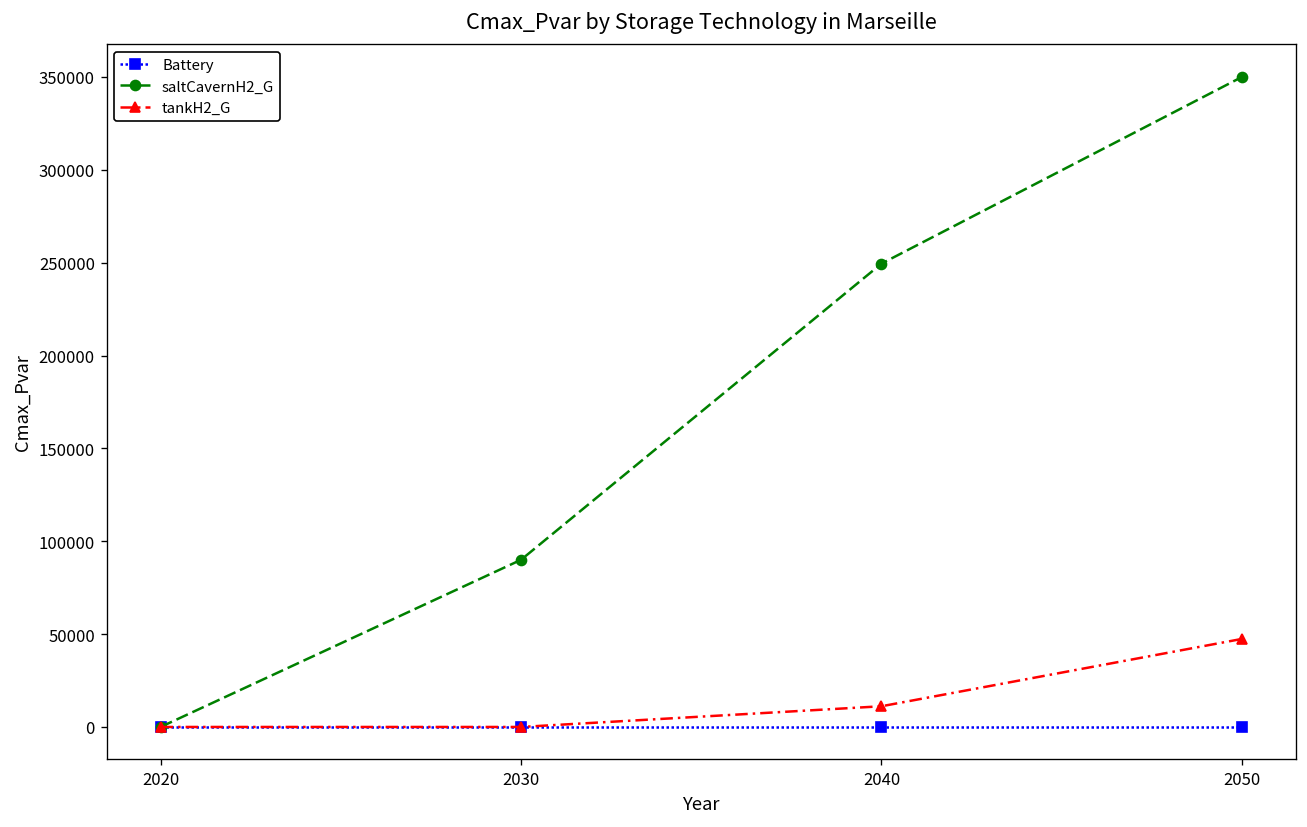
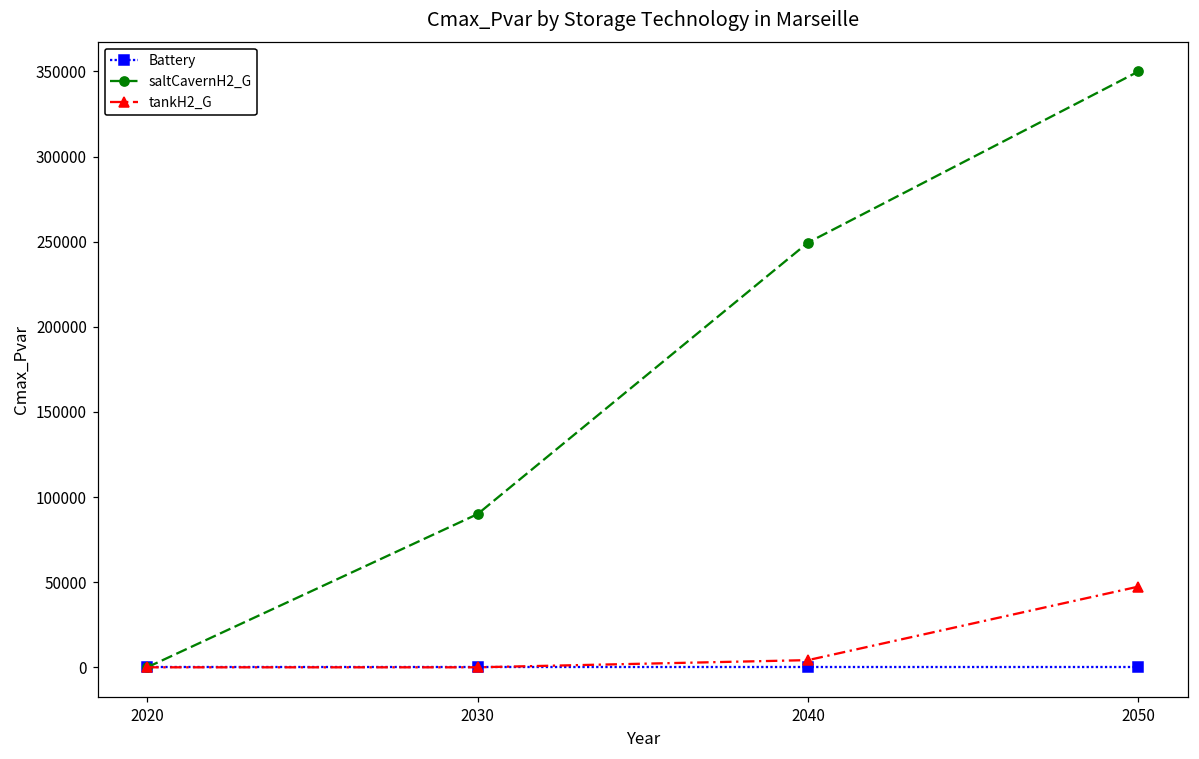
tankH2_G, 2040: 11000 -> 4000
